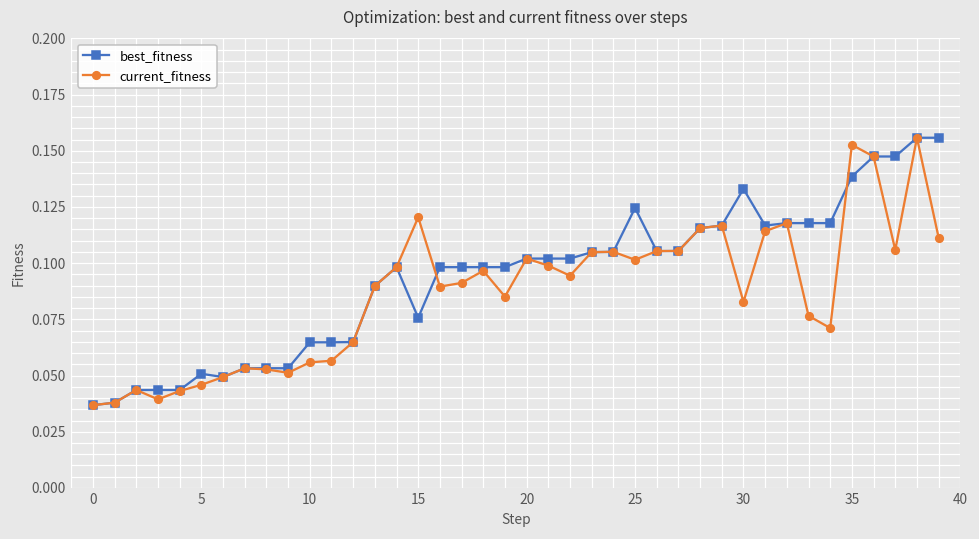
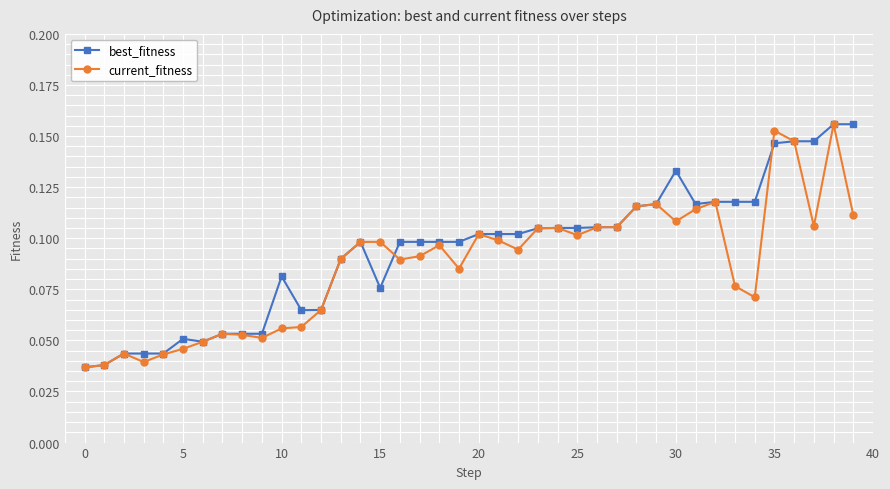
best_fitness, 10: 0.065 -> 0.081
current_fitness, 15: 0.120 -> 0.098
best_fitness, 25: 0.125 -> 0.105
current_fitness, 30: 0.083 -> 0.108
best_fitness, 35: 0.139 -> 0.146
